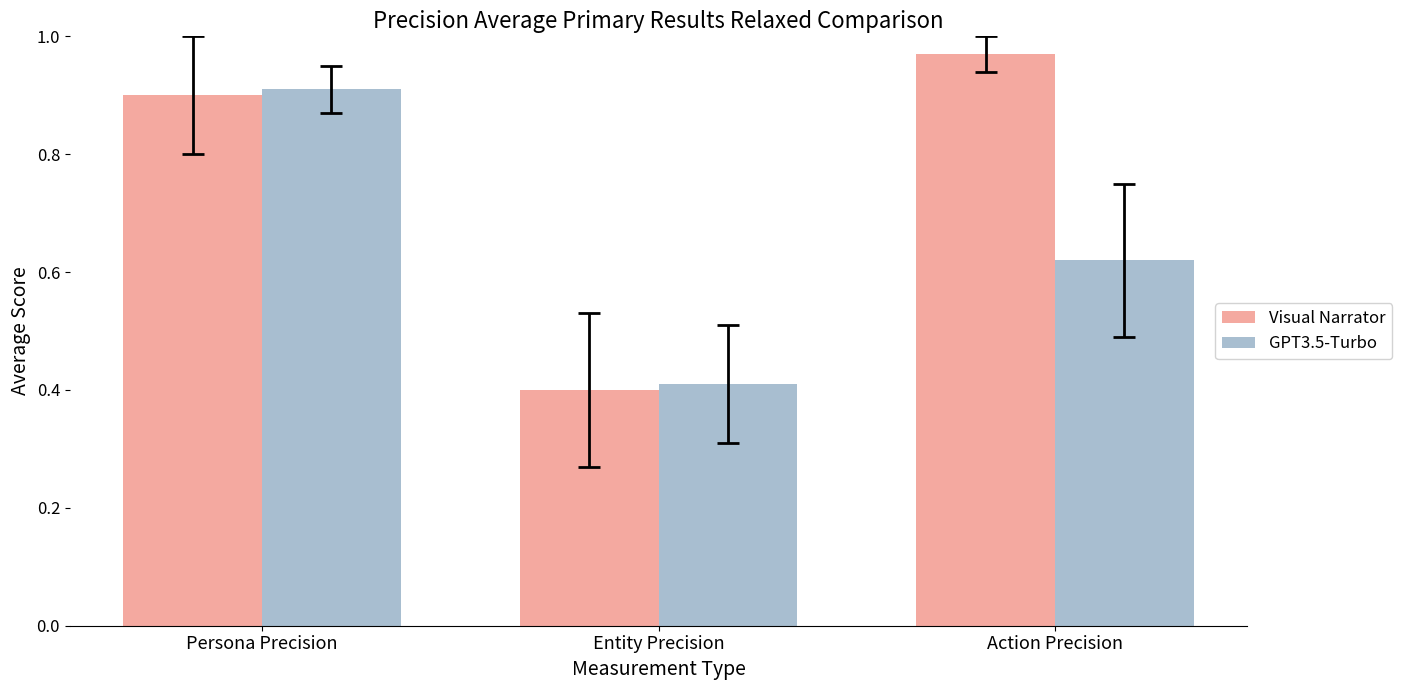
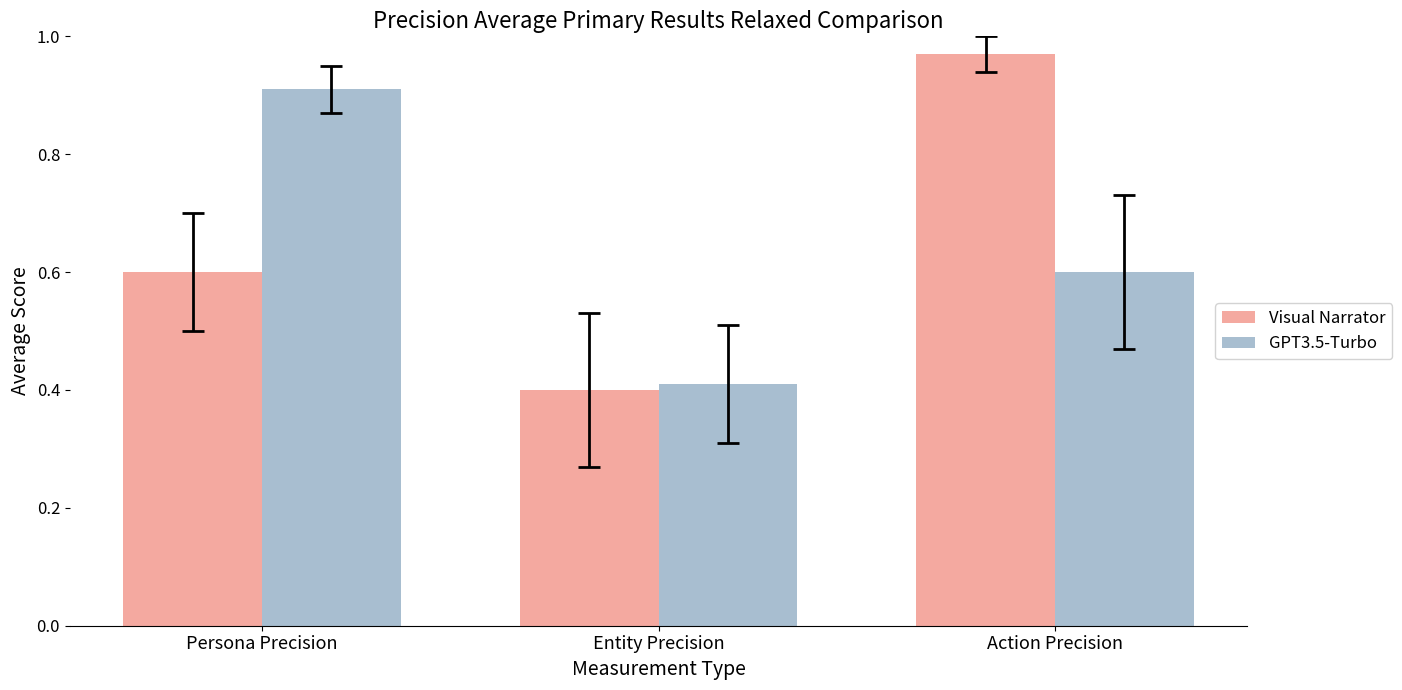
Visual Narrator, Persona Precision: 0.9 -> 0.6
GPT3.5-Turbo, Action Precision: 0.62 -> 0.60
